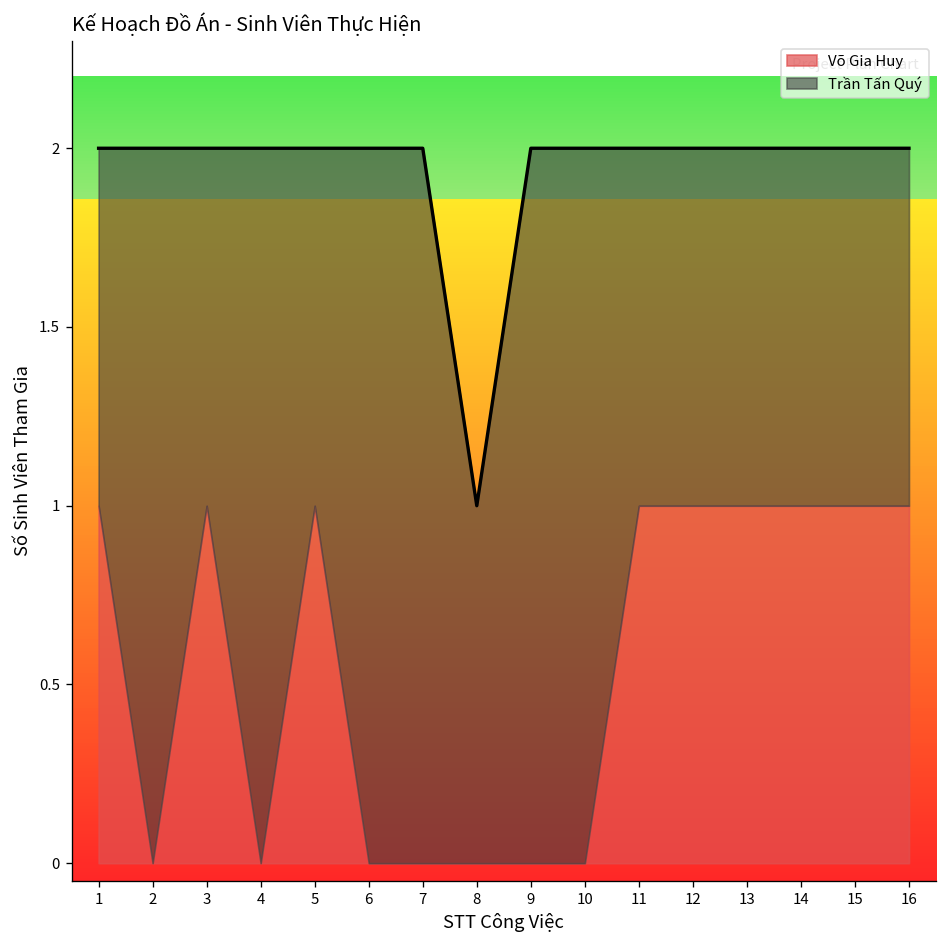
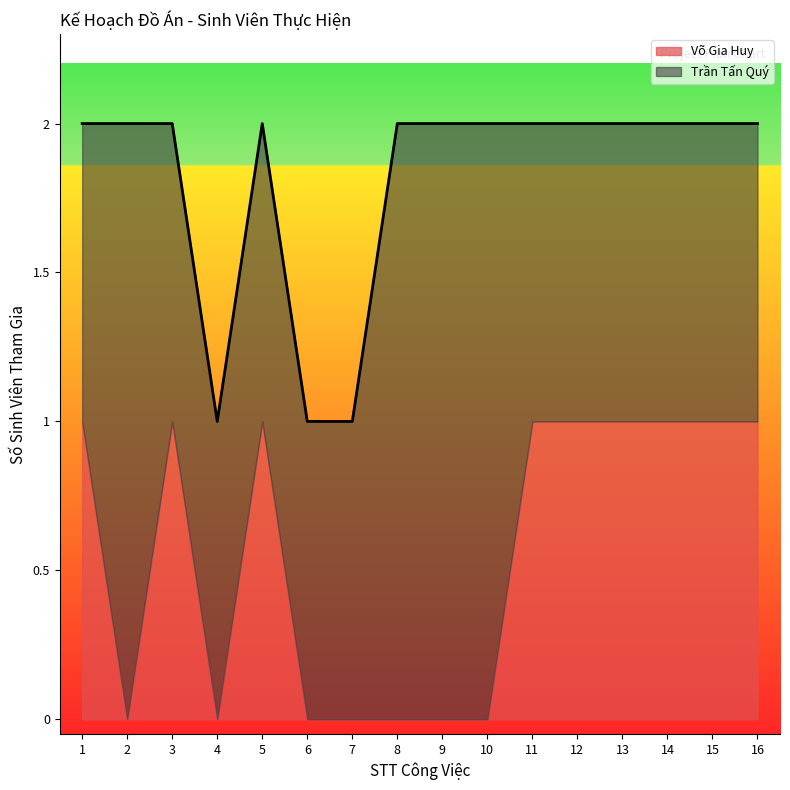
Trần Tấn Quý, 4: 2 -> 1
Trần Tấn Quý, 6: 2 -> 1
Trần Tấn Quý, 7: 2 -> 1
Trần Tấn Quý, 8: 1 -> 2
